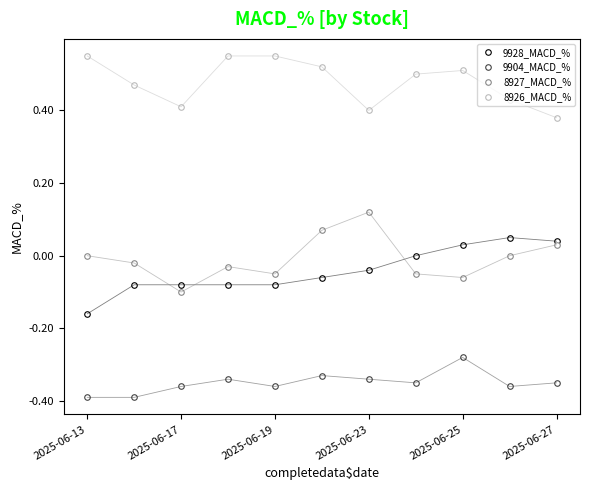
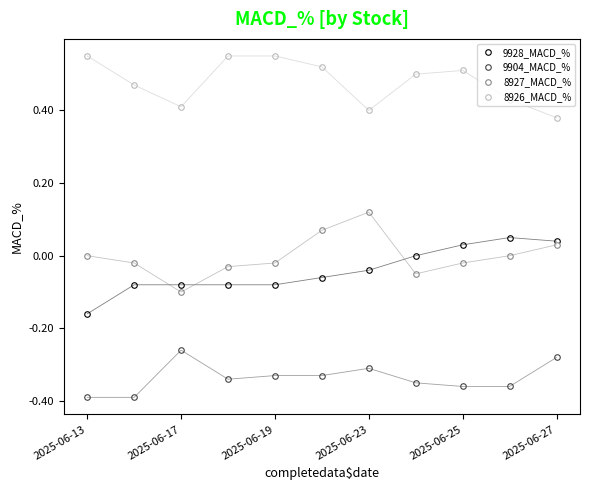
9904_MACD_%, 2025-06-17: -0.36 -> -0.26
9904_MACD_%, 2025-06-19: -0.36 -> -0.33
8927_MACD_%, 2025-06-19: -0.05 -> -0.02
9904_MACD_%, 2025-06-23: -0.34 -> -0.31
9904_MACD_%, 2025-06-25: -0.28 -> -0.36
8927_MACD_%, 2025-06-25: -0.06 -> -0.02
9904_MACD_%, 2025-06-27: -0.35 -> -0.28
